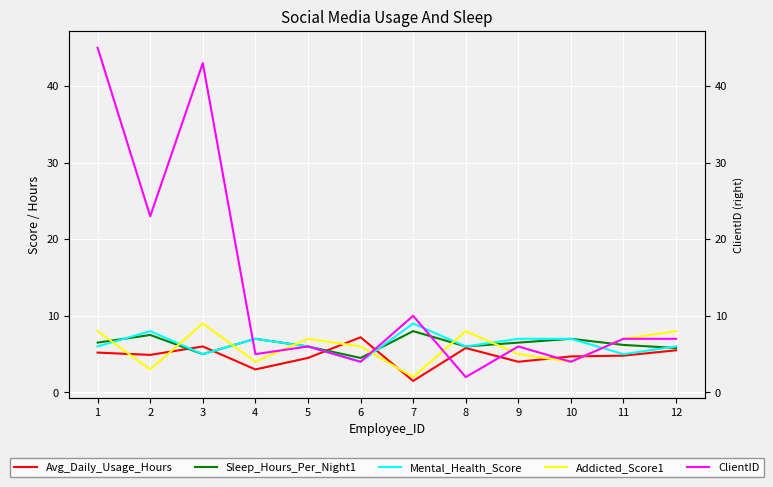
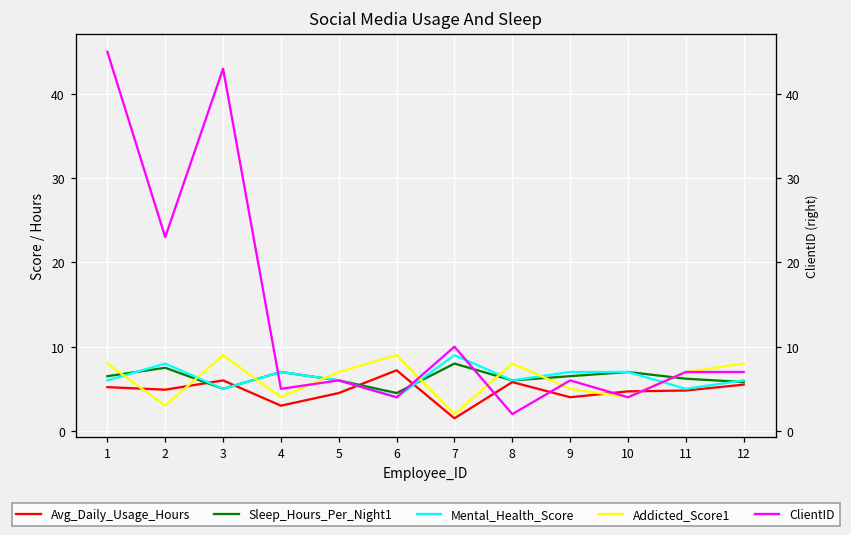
Addicted_Score1, 6: 6 -> 9
